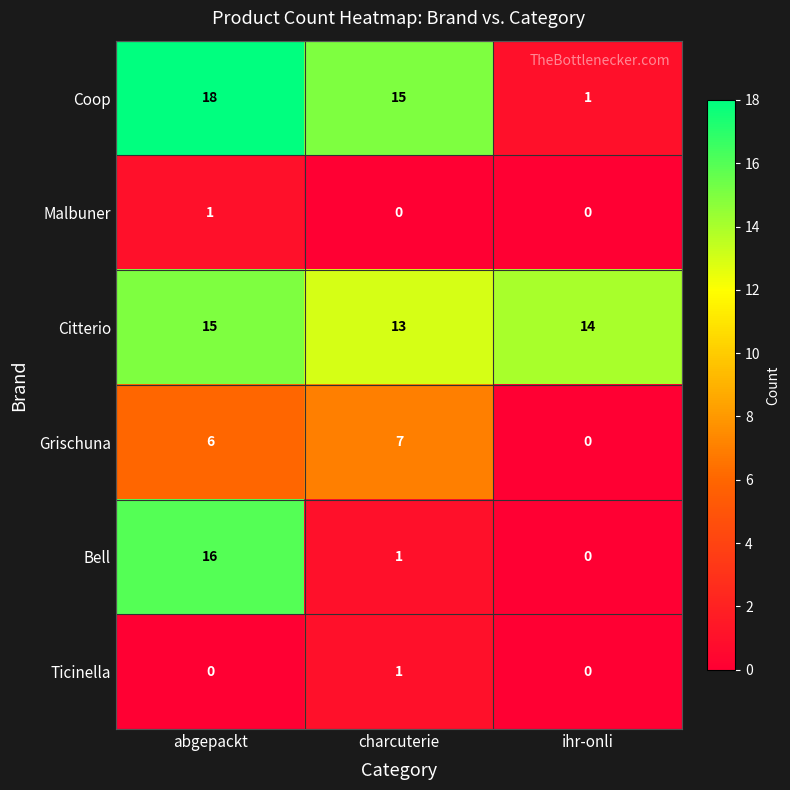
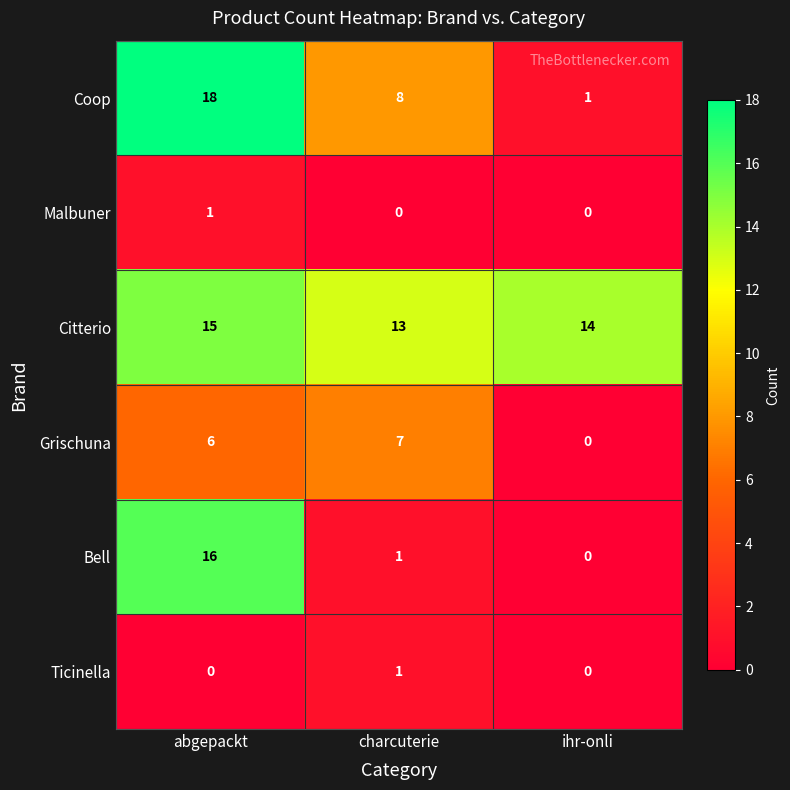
Coop, charcuterie: 15 -> 8
